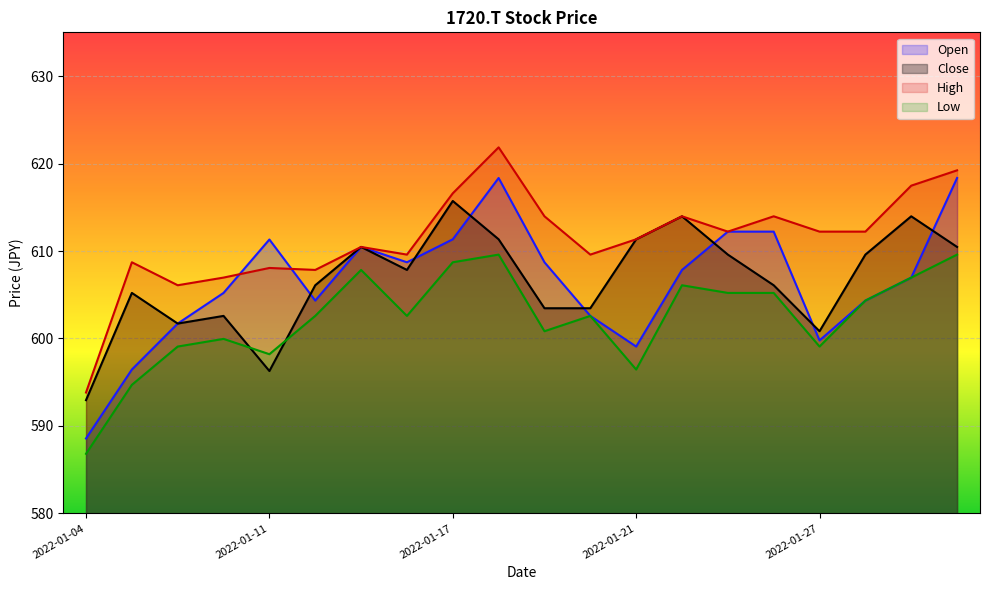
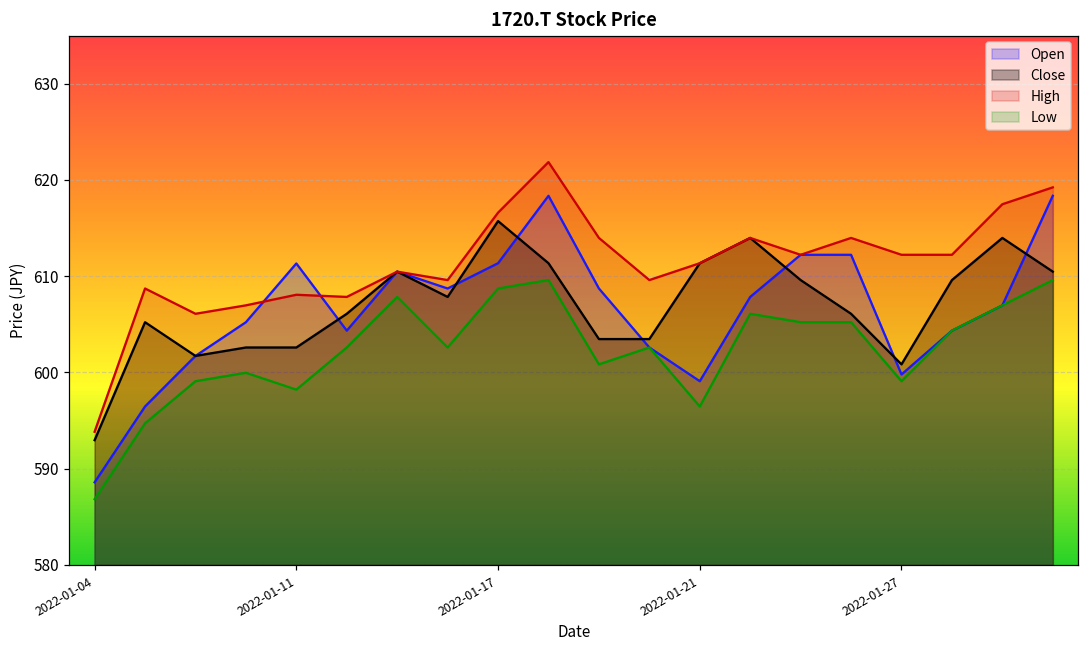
Close, 2022-01-11: 596 -> 603
